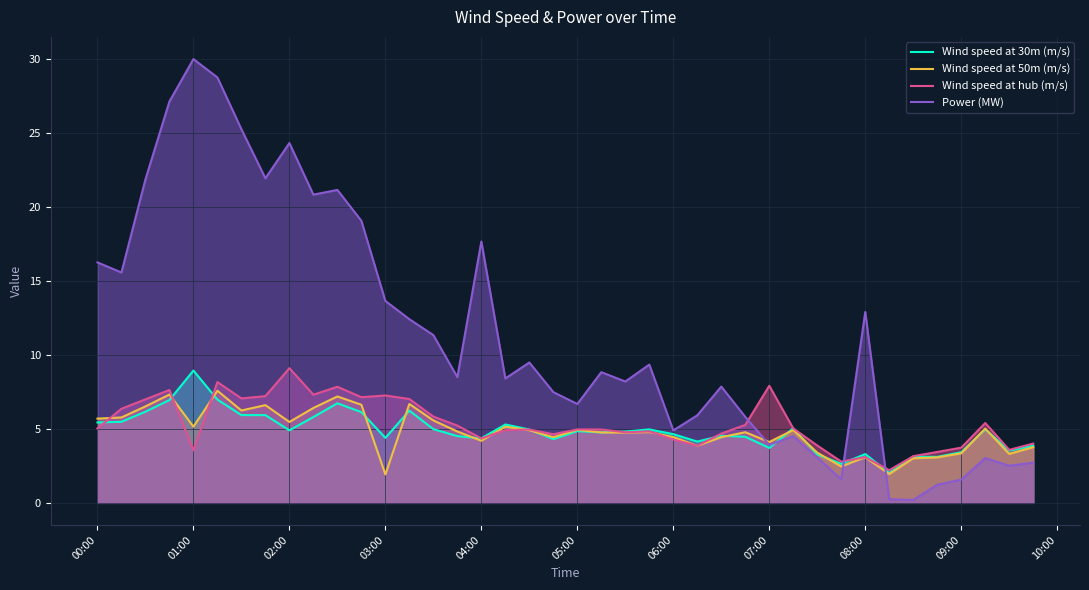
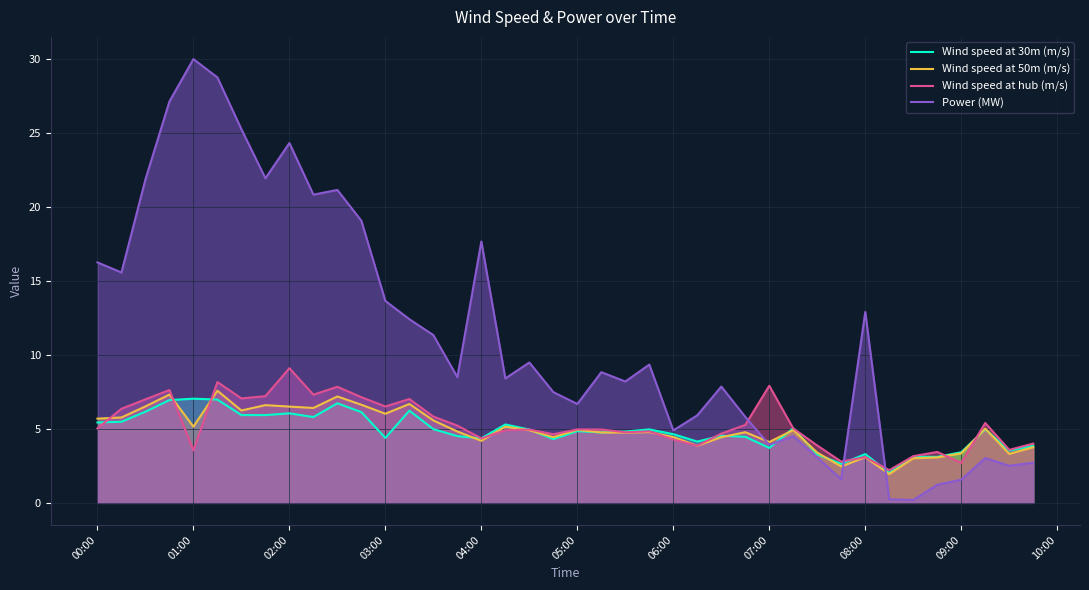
Wind speed at 30m (m/s), 01:00: 8.9 -> 7.0
Wind speed at 30m (m/s), 02:00: 4.9 -> 6.0
Wind speed at 50m (m/s), 02:00: 5.5 -> 6.5
Wind speed at 50m (m/s), 03:00: 1.9 -> 6.0
Wind speed at hub (m/s), 03:00: 7.3 -> 6.5
Wind speed at hub (m/s), 09:00: 3.7 -> 2.7
